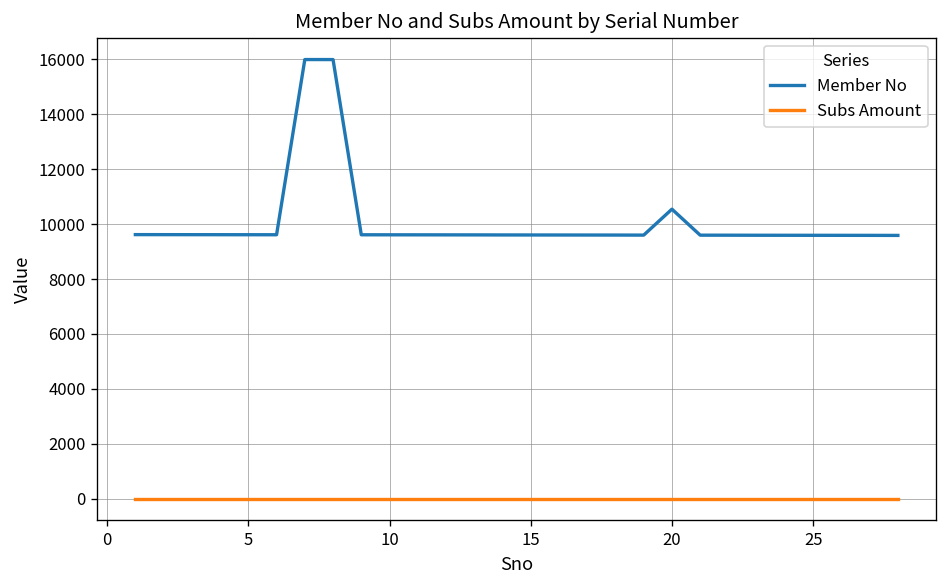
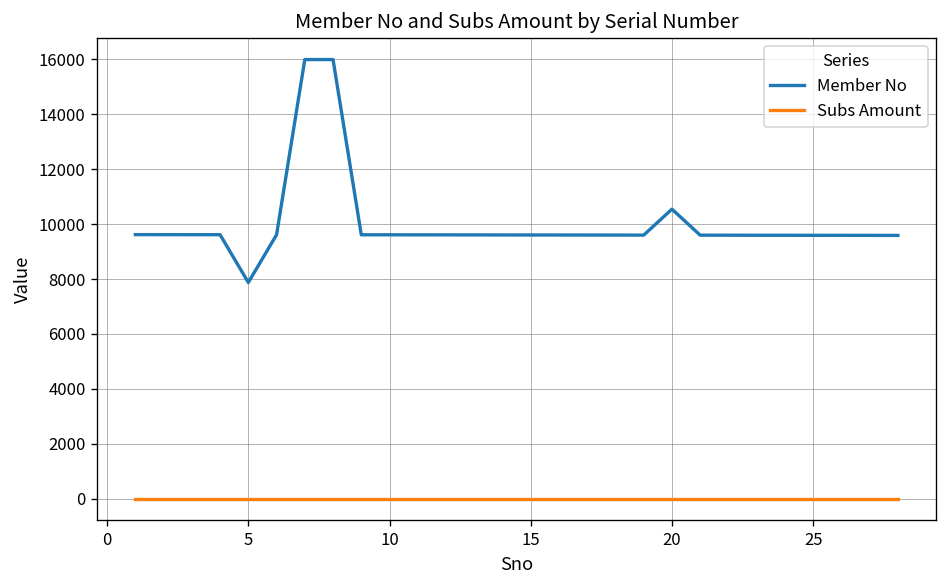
Member No, 5: 9600 -> 7900
